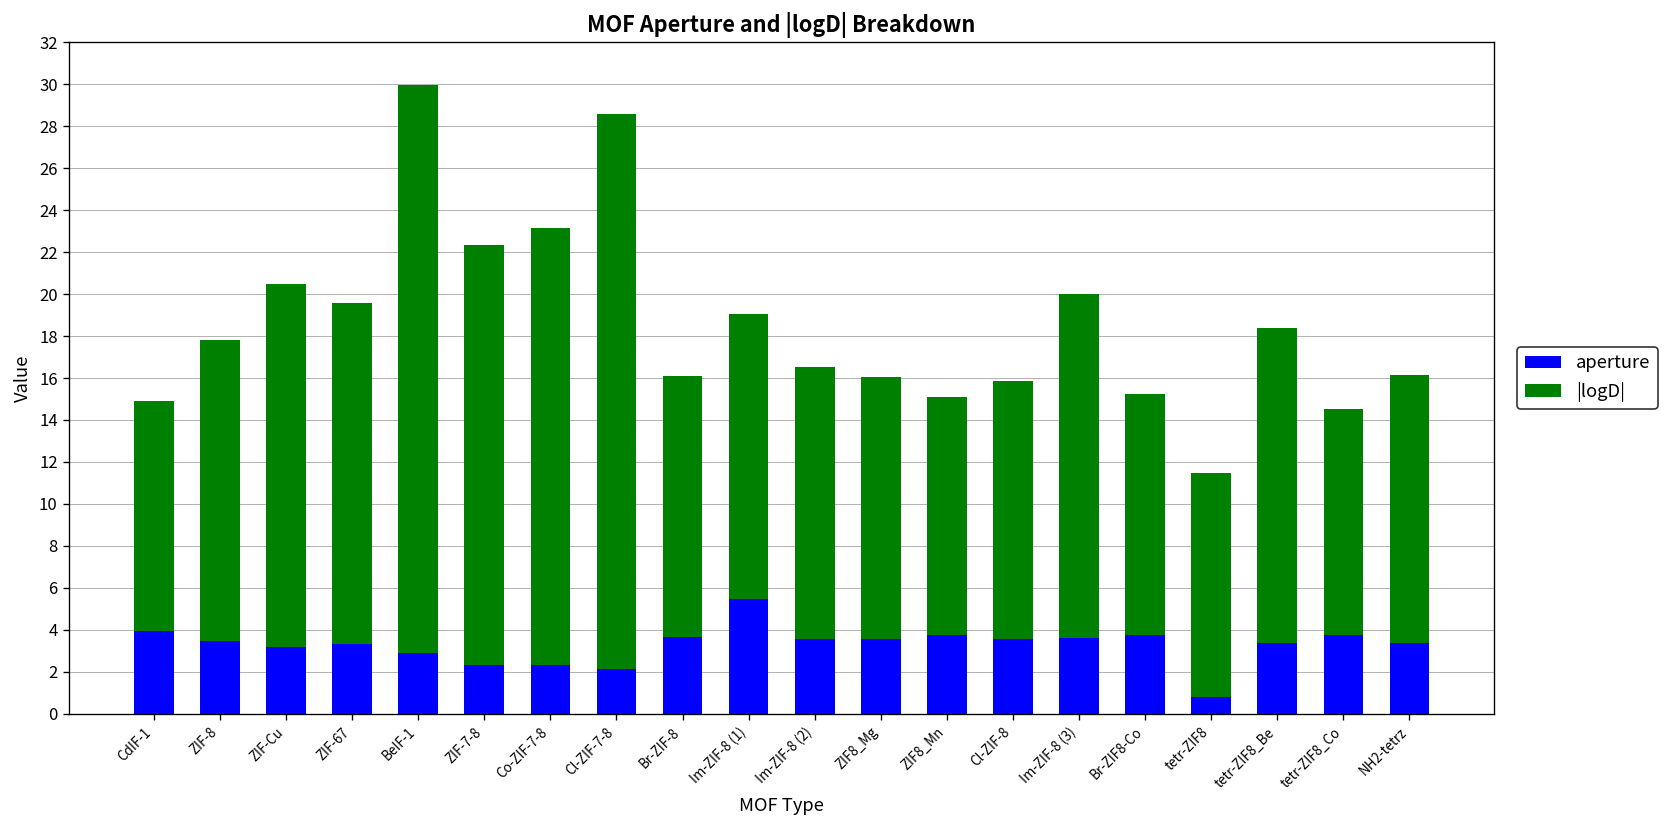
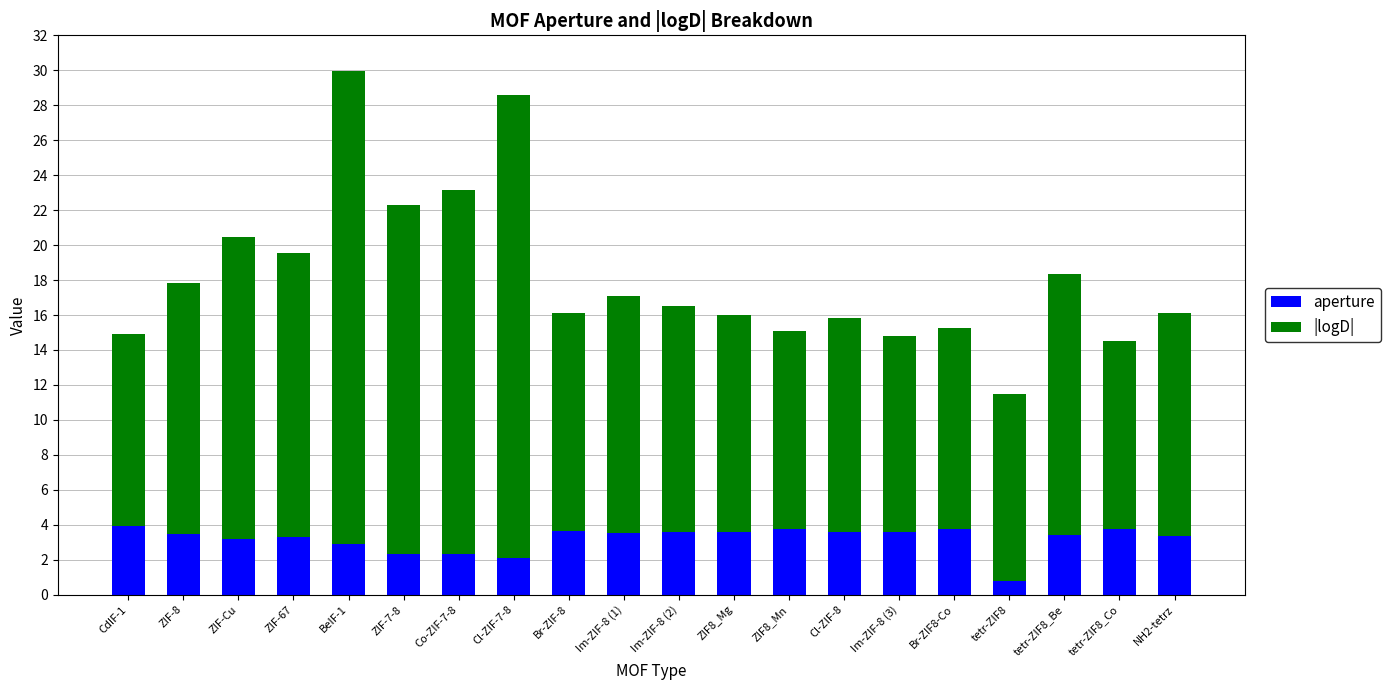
aperture, Im-ZIF-8 (1): 5.5 -> 3.5
|logD|, Im-ZIF-8 (3): 16.4 -> 11.2
